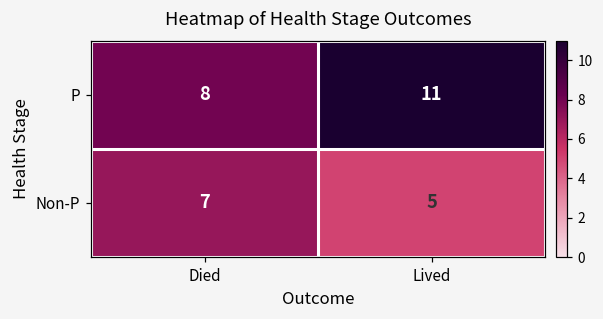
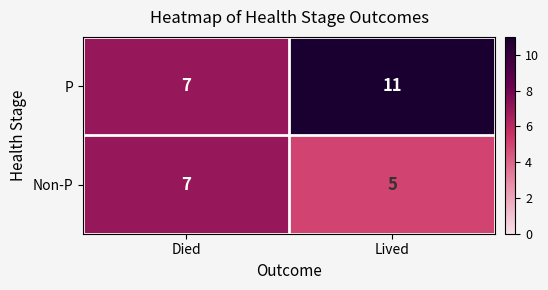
P, Died: 8 -> 7
